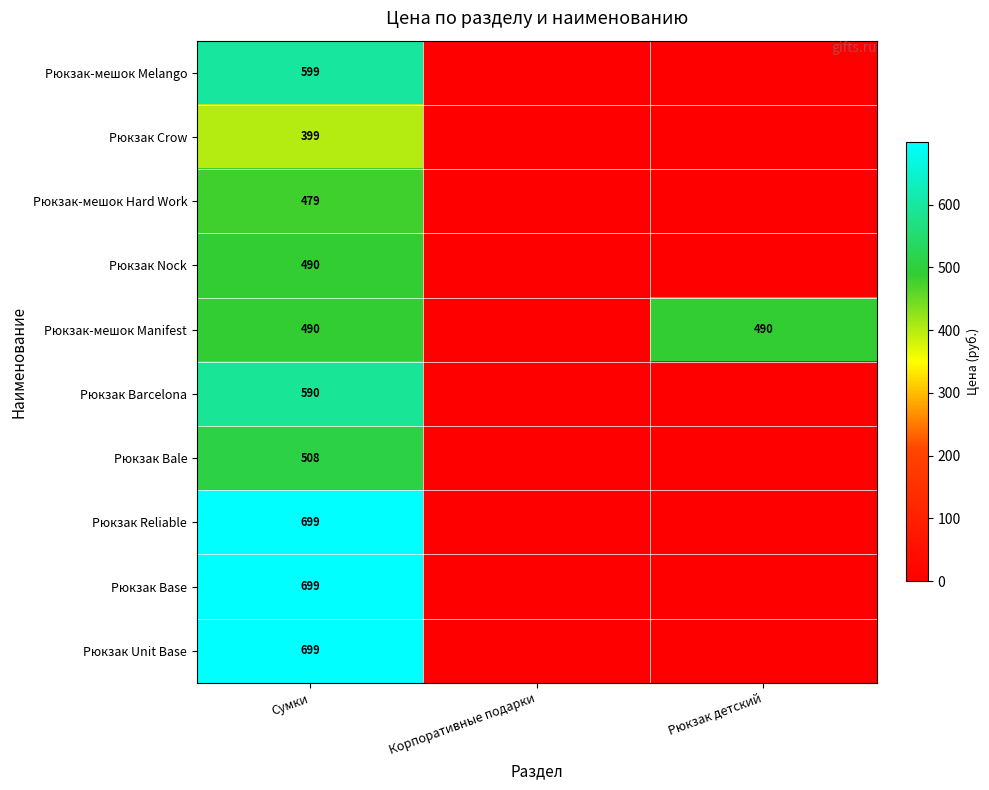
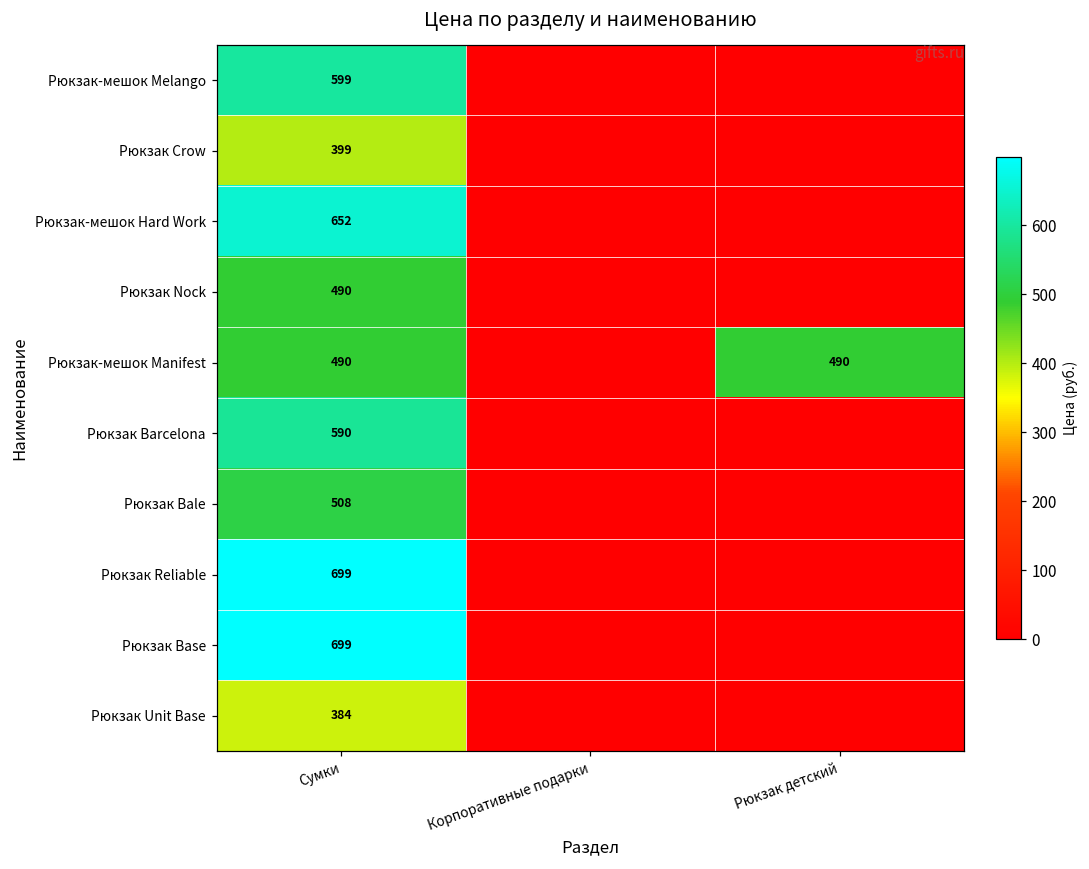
Рюкзак-мешок Hard Work, Сумки: 479 -> 652
Рюкзак Unit Base, Сумки: 699 -> 384
